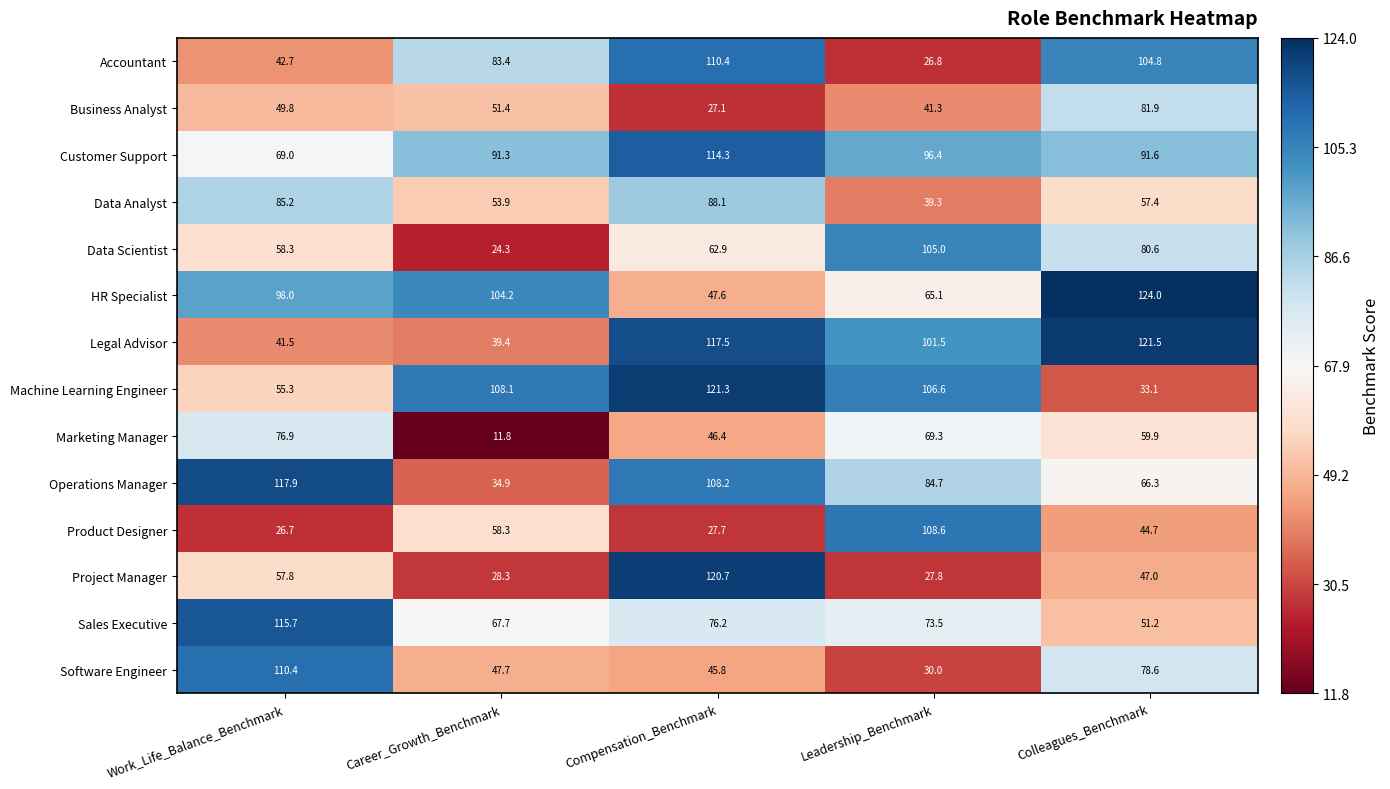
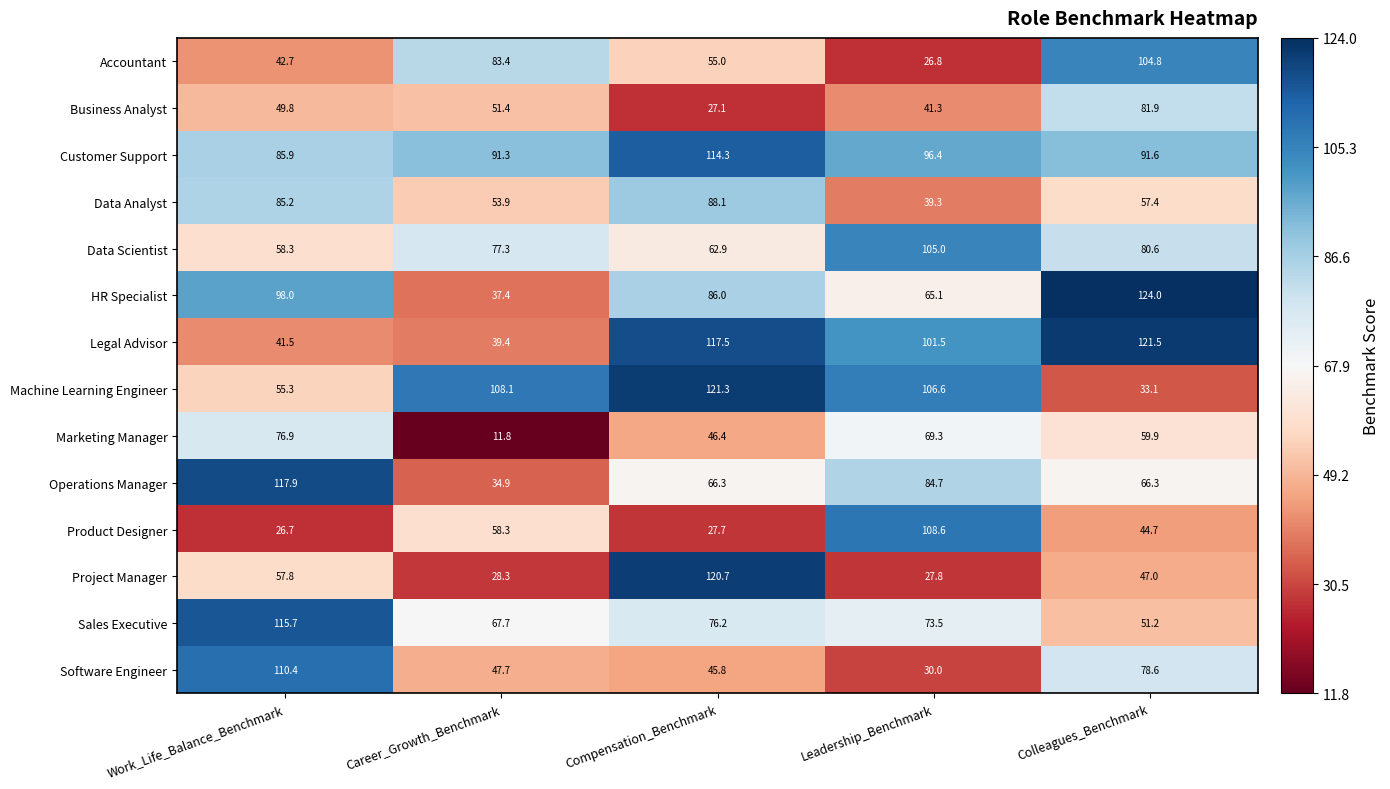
Accountant, Compensation_Benchmark: 110.4 -> 55.0
Customer Support, Work_Life_Balance_Benchmark: 69.0 -> 85.9
Data Scientist, Career_Growth_Benchmark: 24.3 -> 77.3
HR Specialist, Career_Growth_Benchmark: 104.2 -> 37.4
HR Specialist, Compensation_Benchmark: 47.6 -> 86.0
Operations Manager, Compensation_Benchmark: 108.2 -> 66.3
